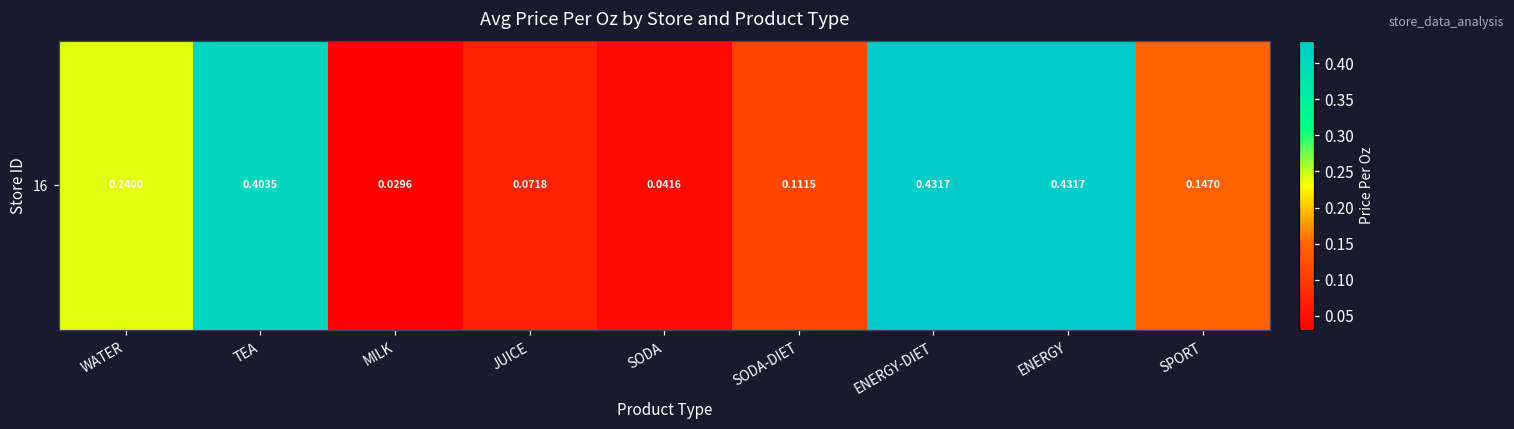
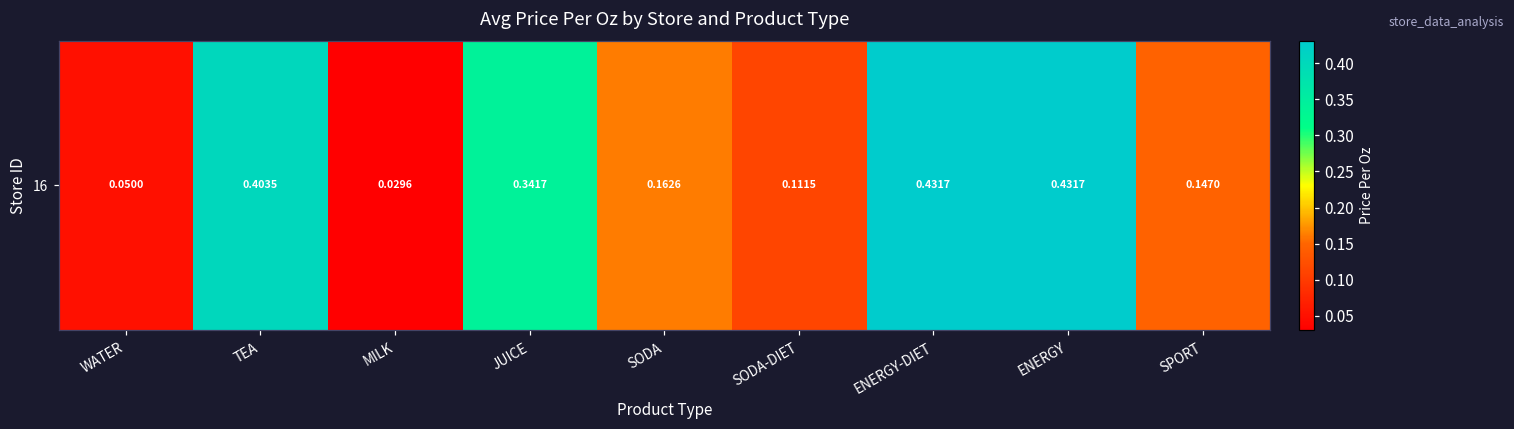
16, WATER: 0.2400 -> 0.0500
16, JUICE: 0.0718 -> 0.3417
16, SODA: 0.0416 -> 0.1626
